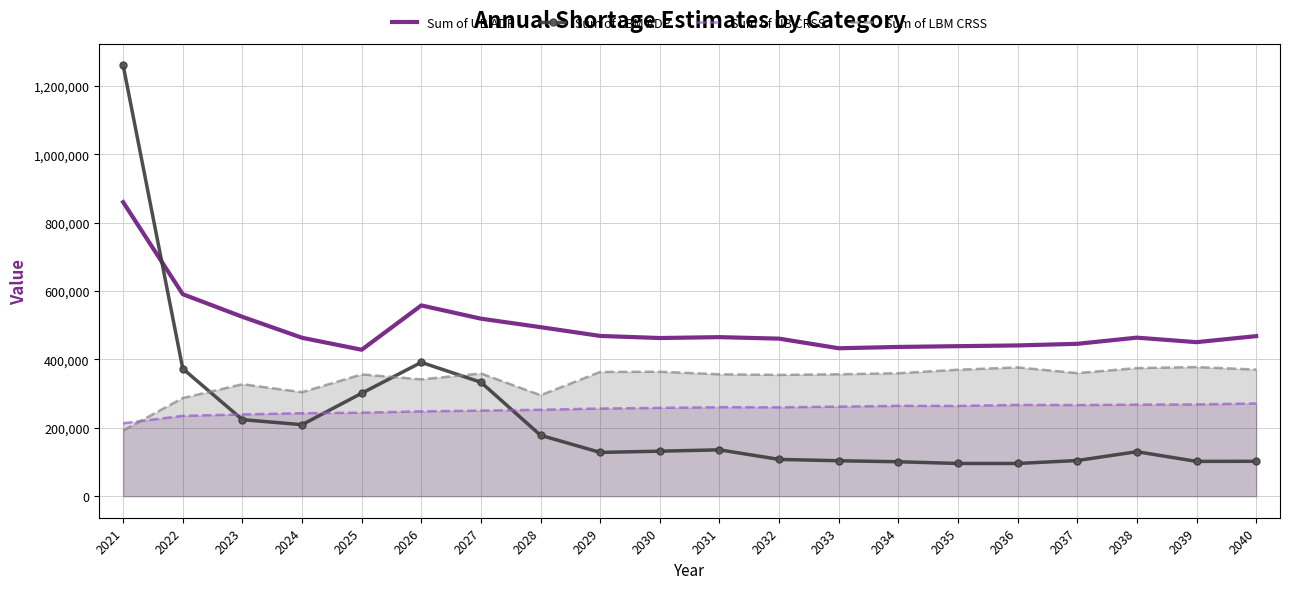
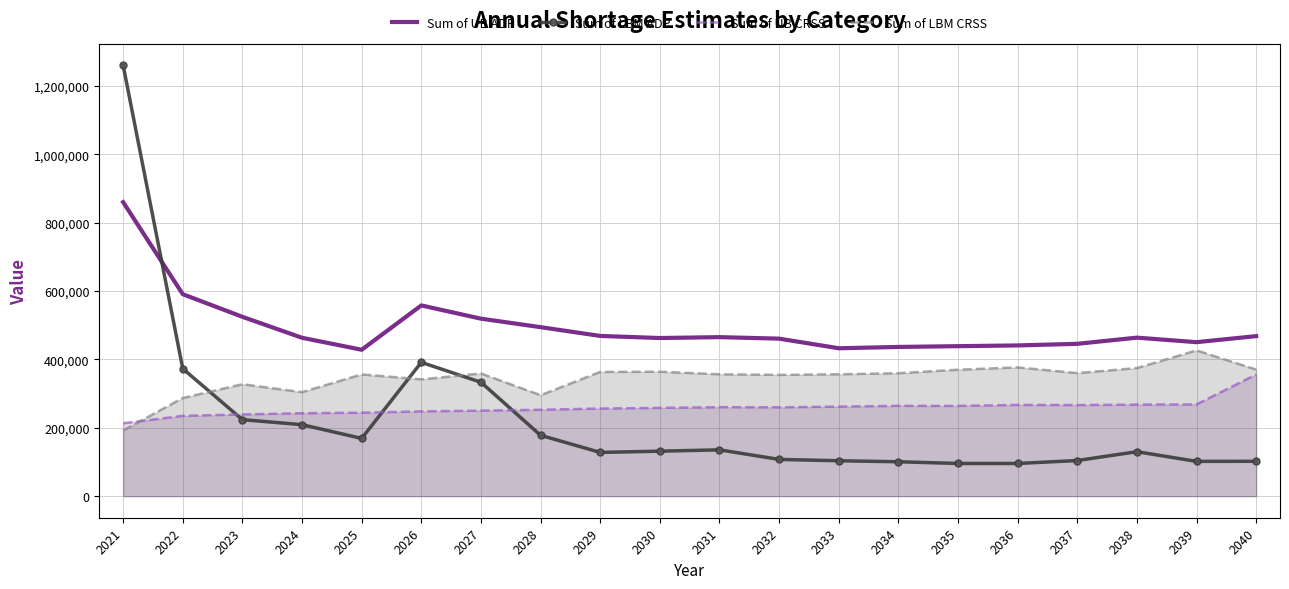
Sum of LBM ADP, 2025: 300,000 -> 170,000
Sum of LBM CRSS, 2039: 380,000 -> 430,000
Sum of UB CRSS, 2040: 270,000 -> 360,000
